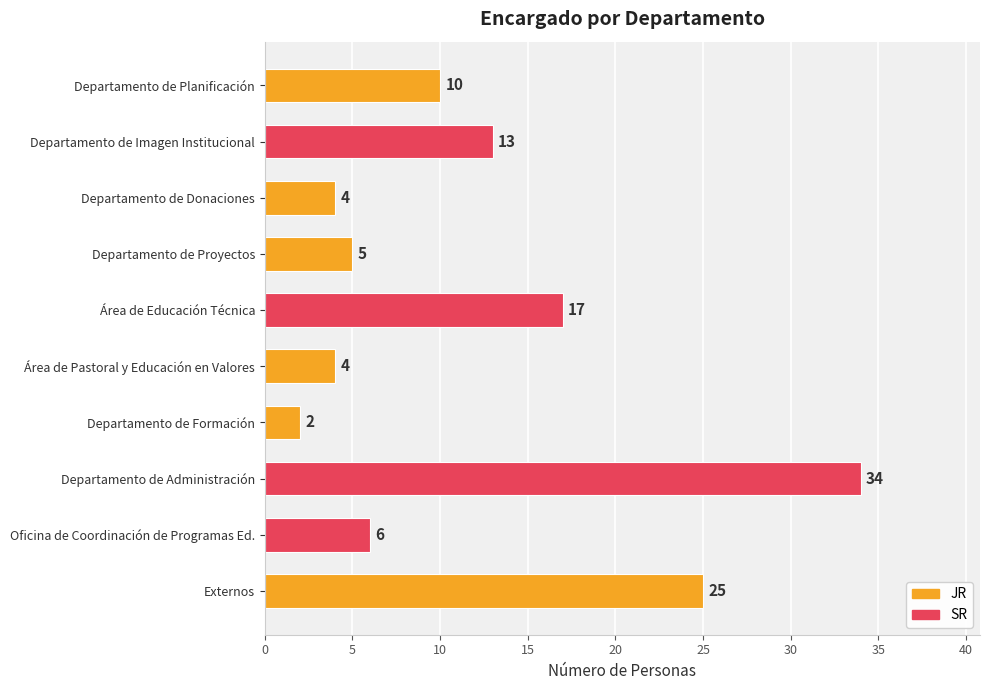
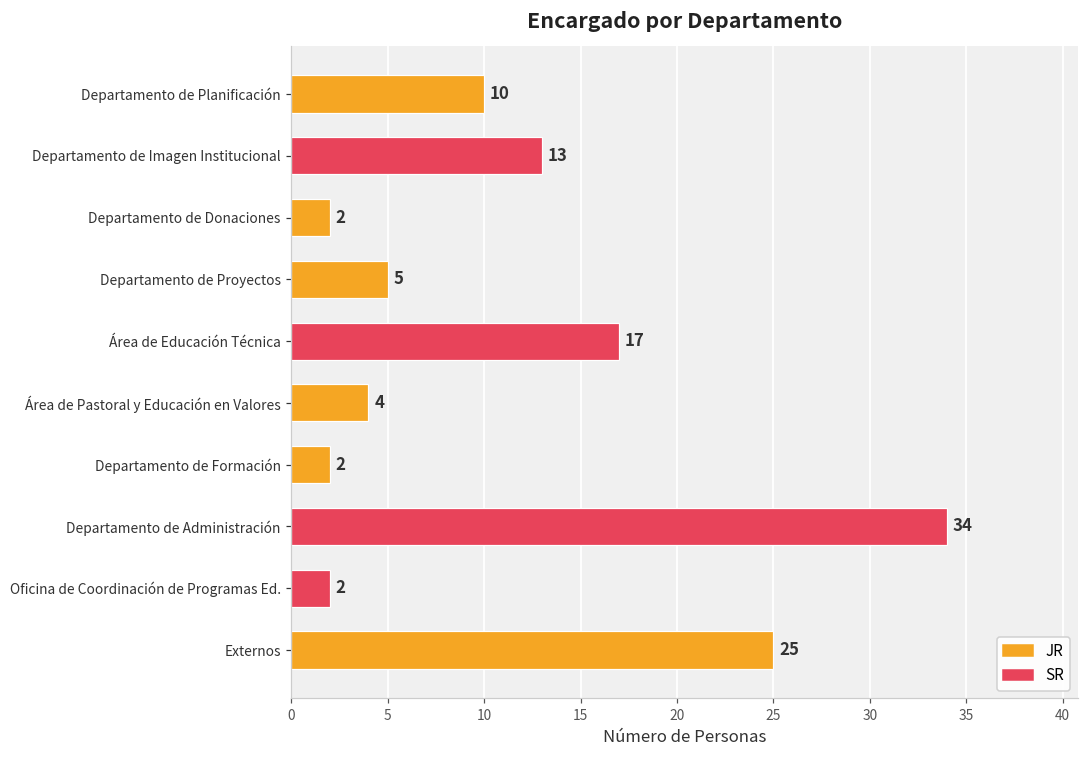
Departamento de Donaciones: 4 -> 2
Oficina de Coordinación de Programas Ed.: 6 -> 2
